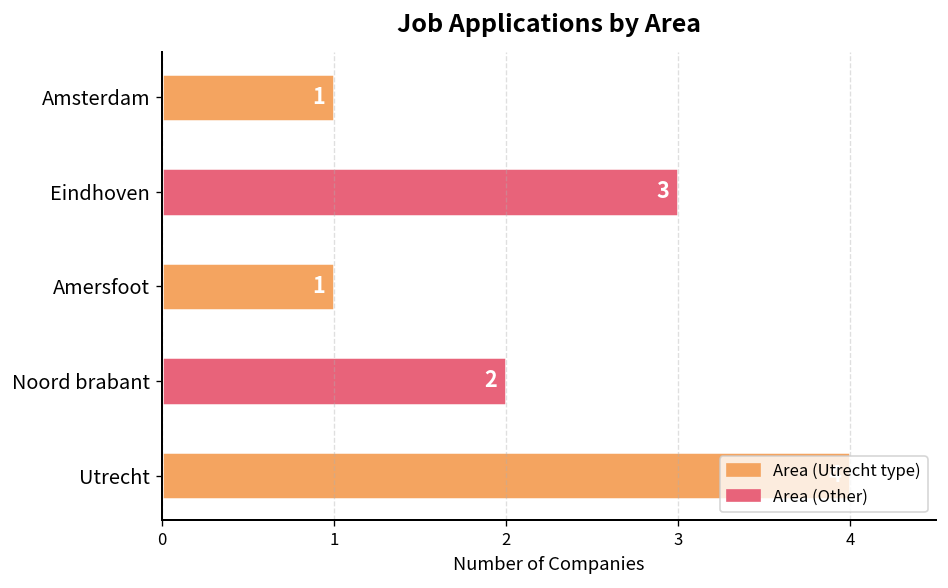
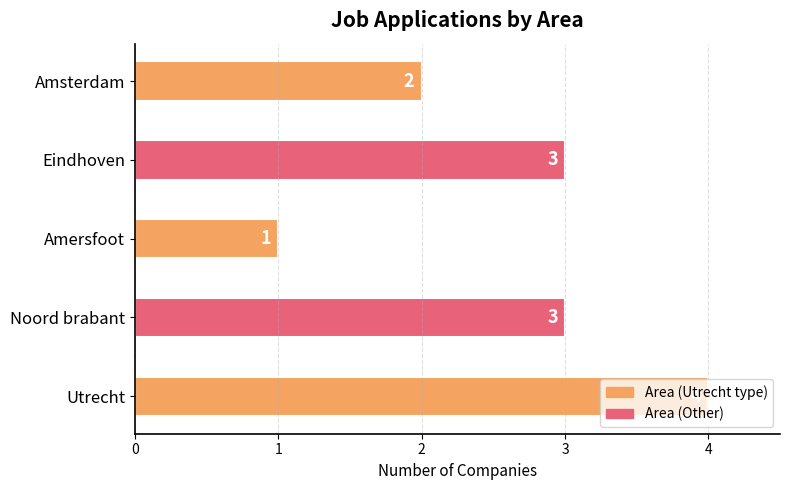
Amsterdam: 1 -> 2
Noord brabant: 2 -> 3
